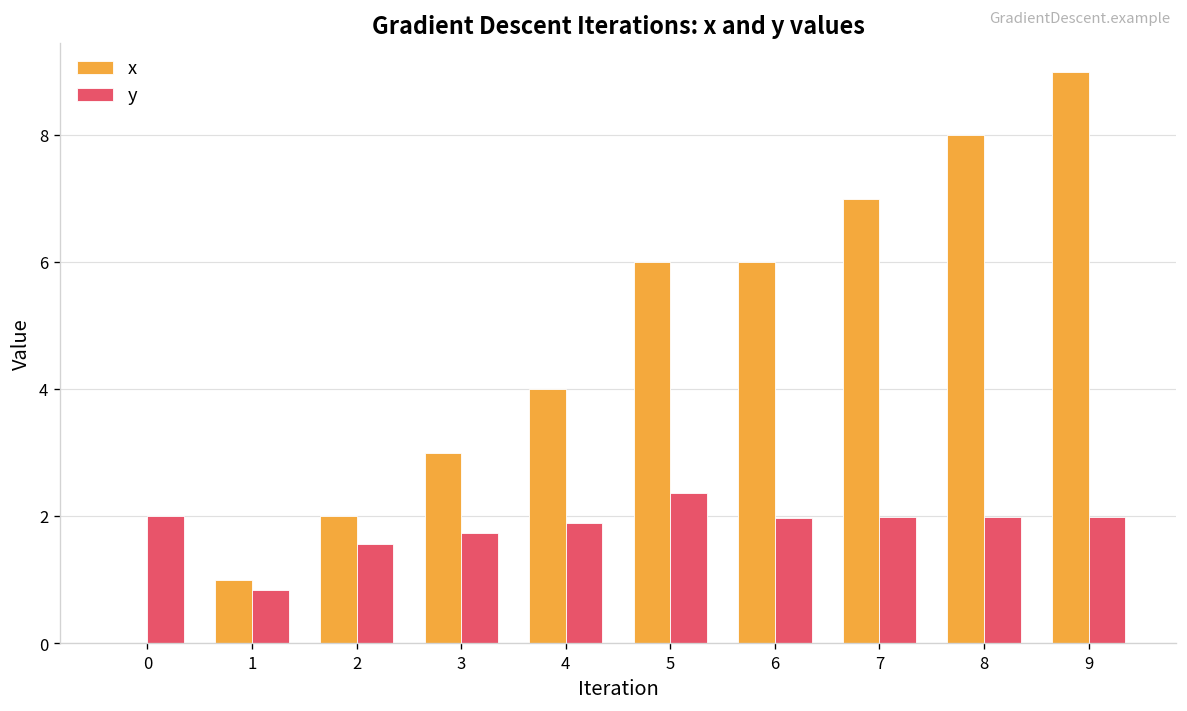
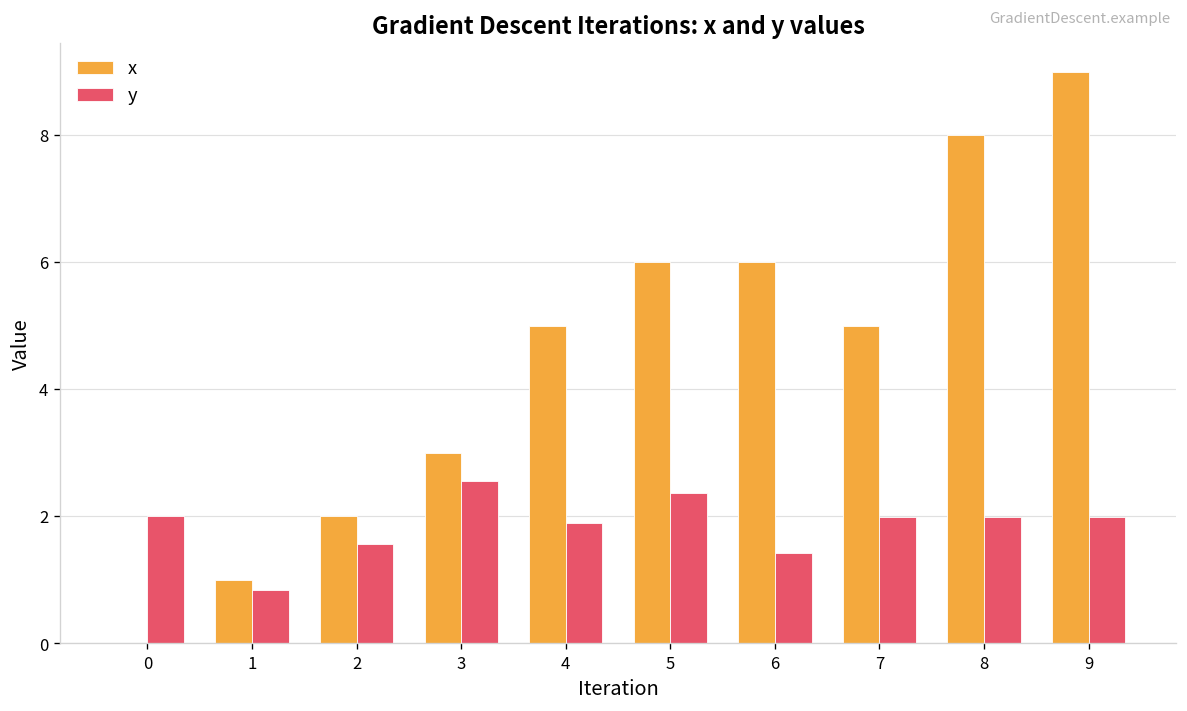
y, 3: 1.7 -> 2.6
x, 4: 4 -> 5
y, 6: 2.0 -> 1.4
x, 7: 7 -> 5
